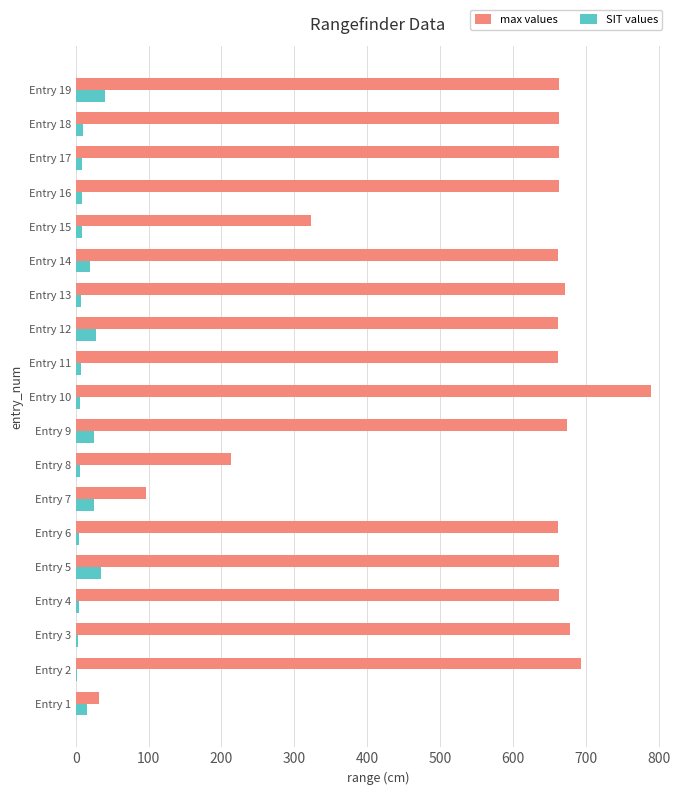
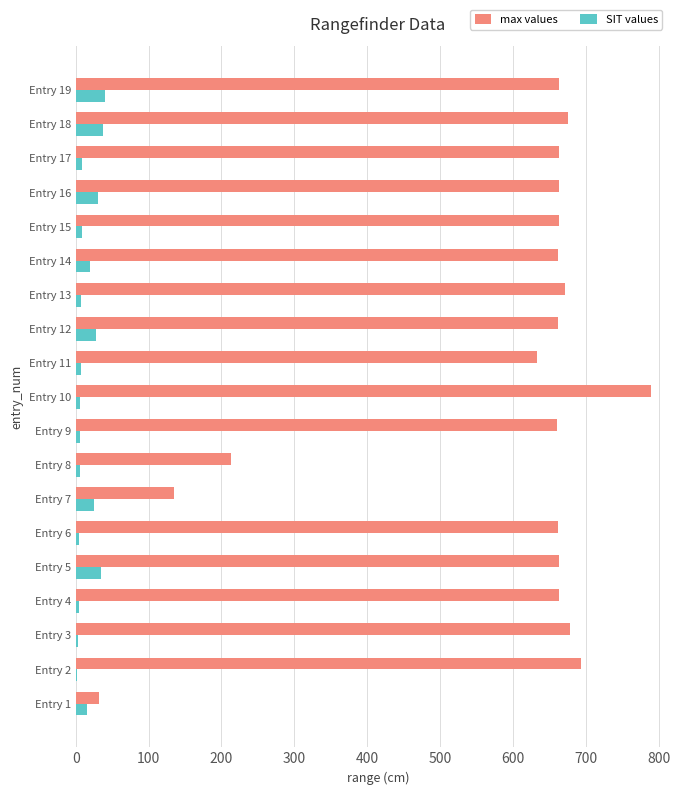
max values, Entry 18: 660 -> 680
SIT values, Entry 18: 10 -> 40
SIT values, Entry 16: 10 -> 30
max values, Entry 15: 320 -> 660
max values, Entry 11: 660 -> 630
max values, Entry 9: 680 -> 660
SIT values, Entry 9: 30 -> 10
max values, Entry 7: 100 -> 140
